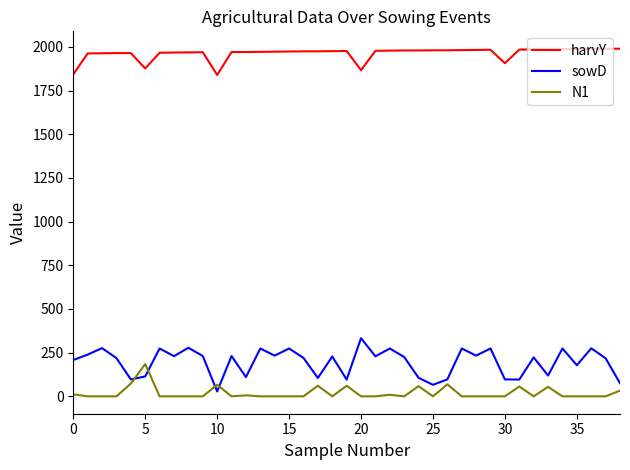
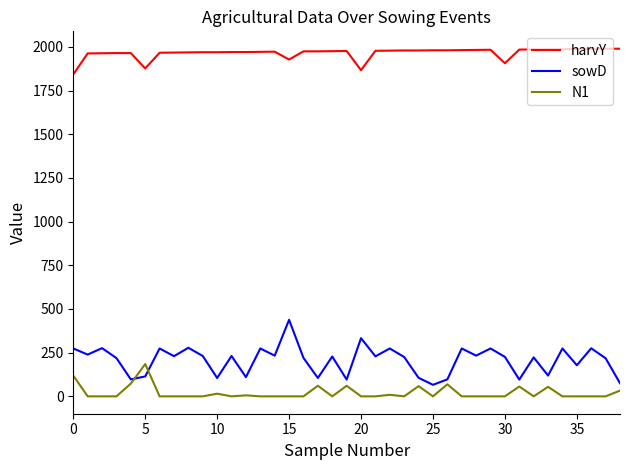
sowD, 0: 210 -> 270
N1, 0: 10 -> 120
harvY, 10: 1840 -> 1970
sowD, 10: 30 -> 110
N1, 10: 70 -> 20
harvY, 15: 1970 -> 1930
sowD, 15: 270 -> 440
sowD, 30: 100 -> 230
